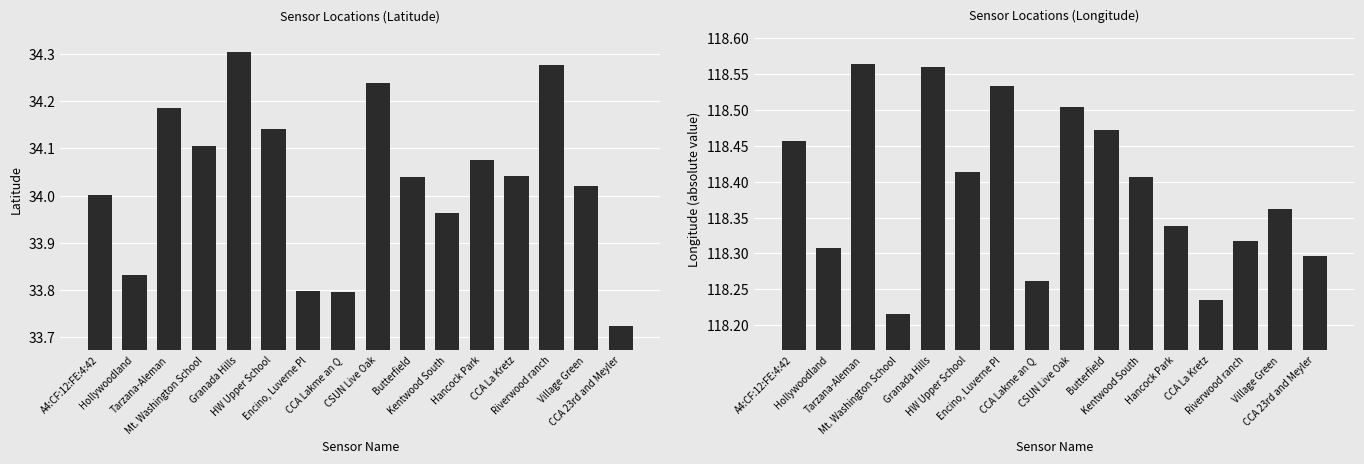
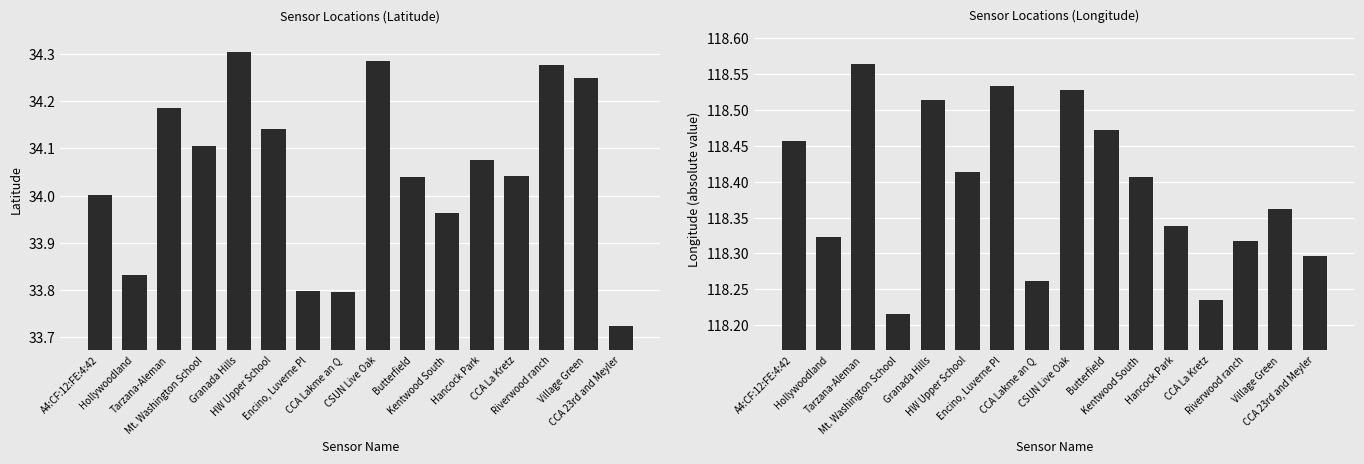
Sensor Locations (Latitude), CSUN Live Oak: 34.24 -> 34.29
Sensor Locations (Latitude), Village Green: 34.02 -> 34.25
Sensor Locations (Longitude), Hollywoodland: 118.31 -> 118.32
Sensor Locations (Longitude), Granada Hills: 118.56 -> 118.51
Sensor Locations (Longitude), CSUN Live Oak: 118.50 -> 118.53
